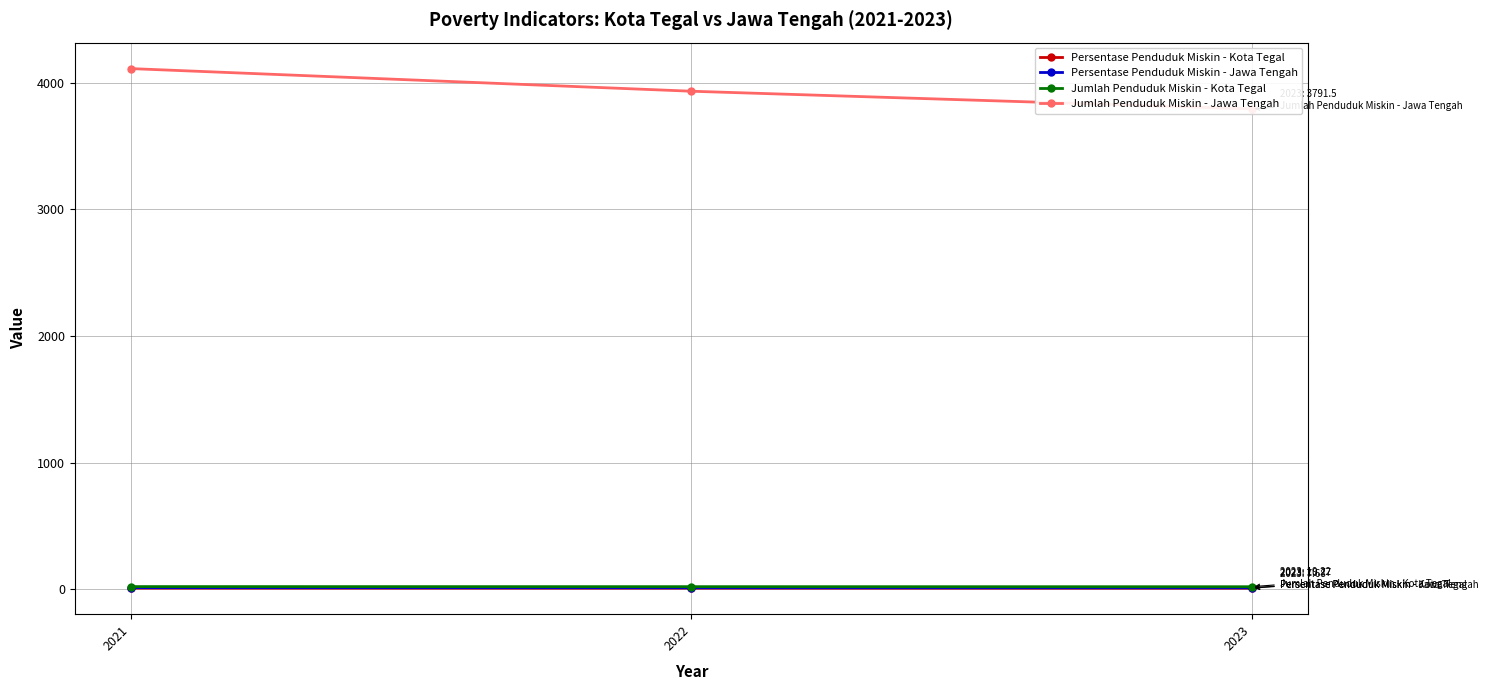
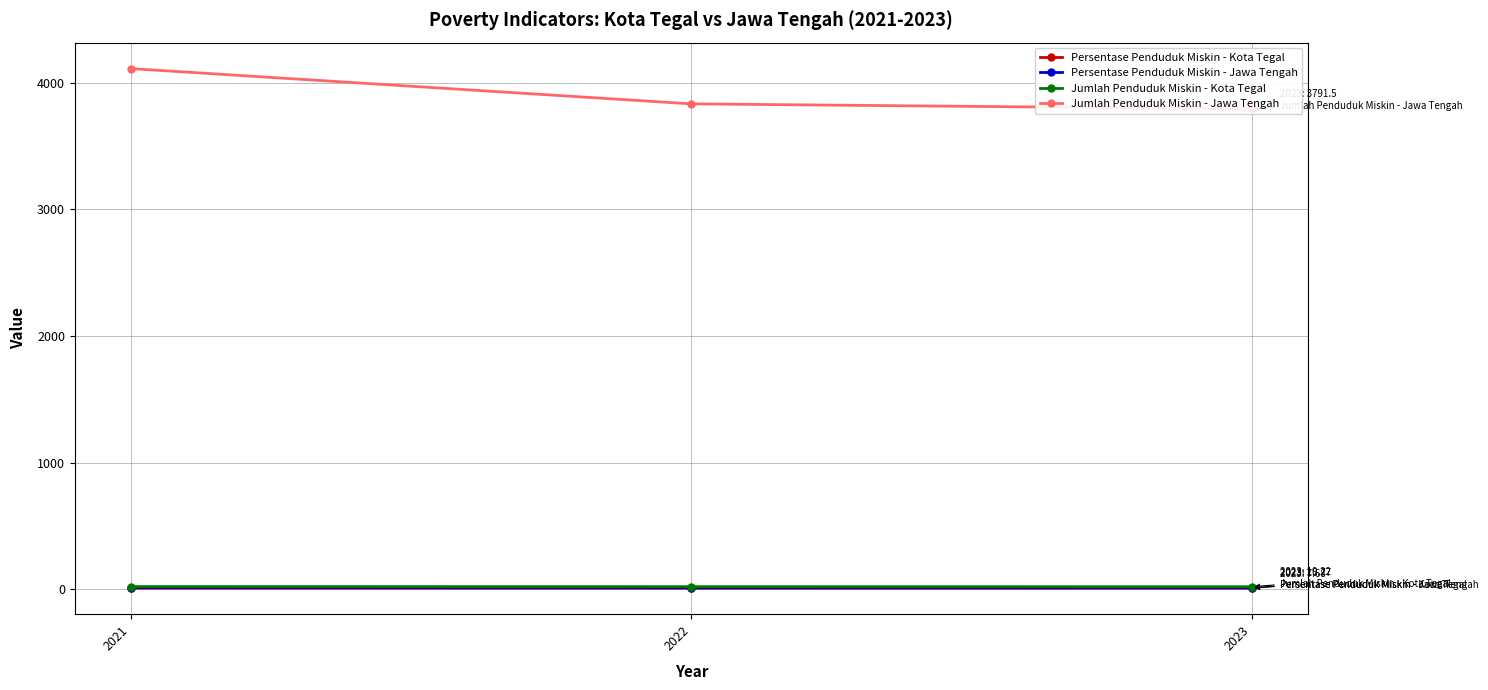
Jumlah Penduduk Miskin - Jawa Tengah, 2022: 3930 -> 3830
